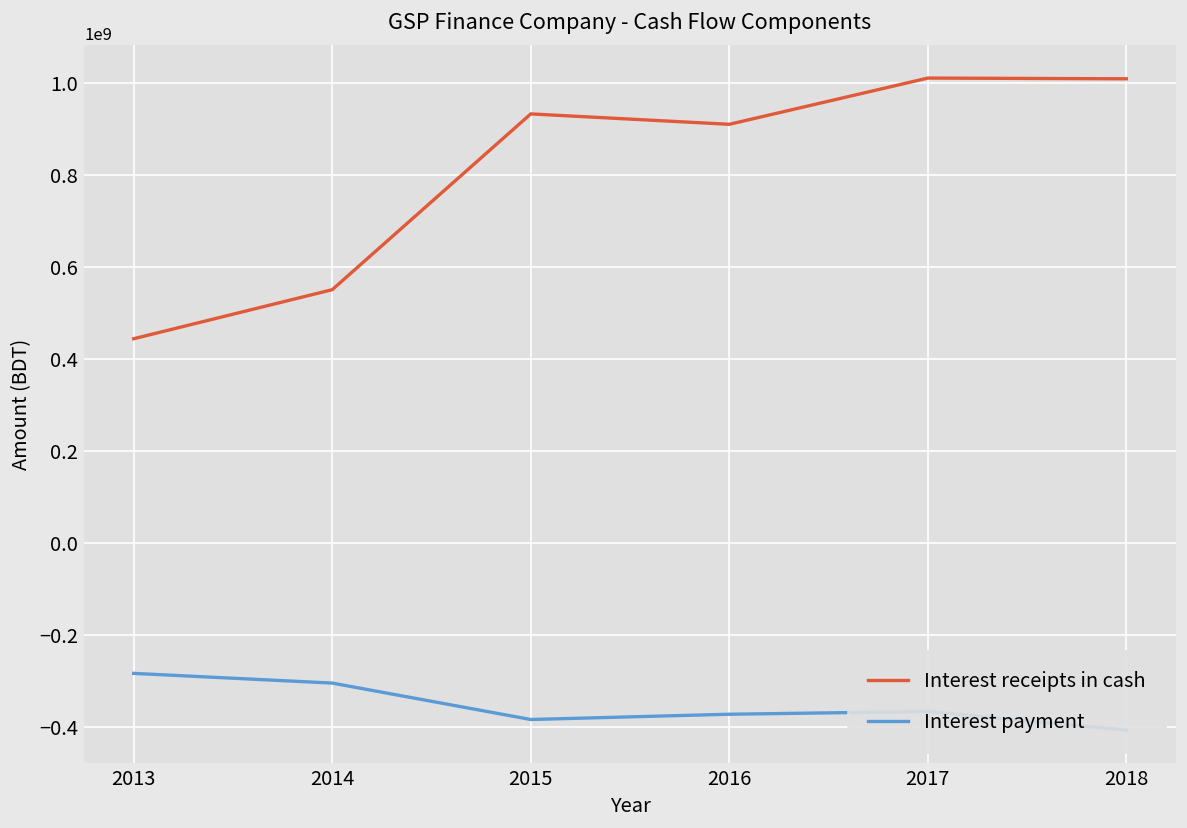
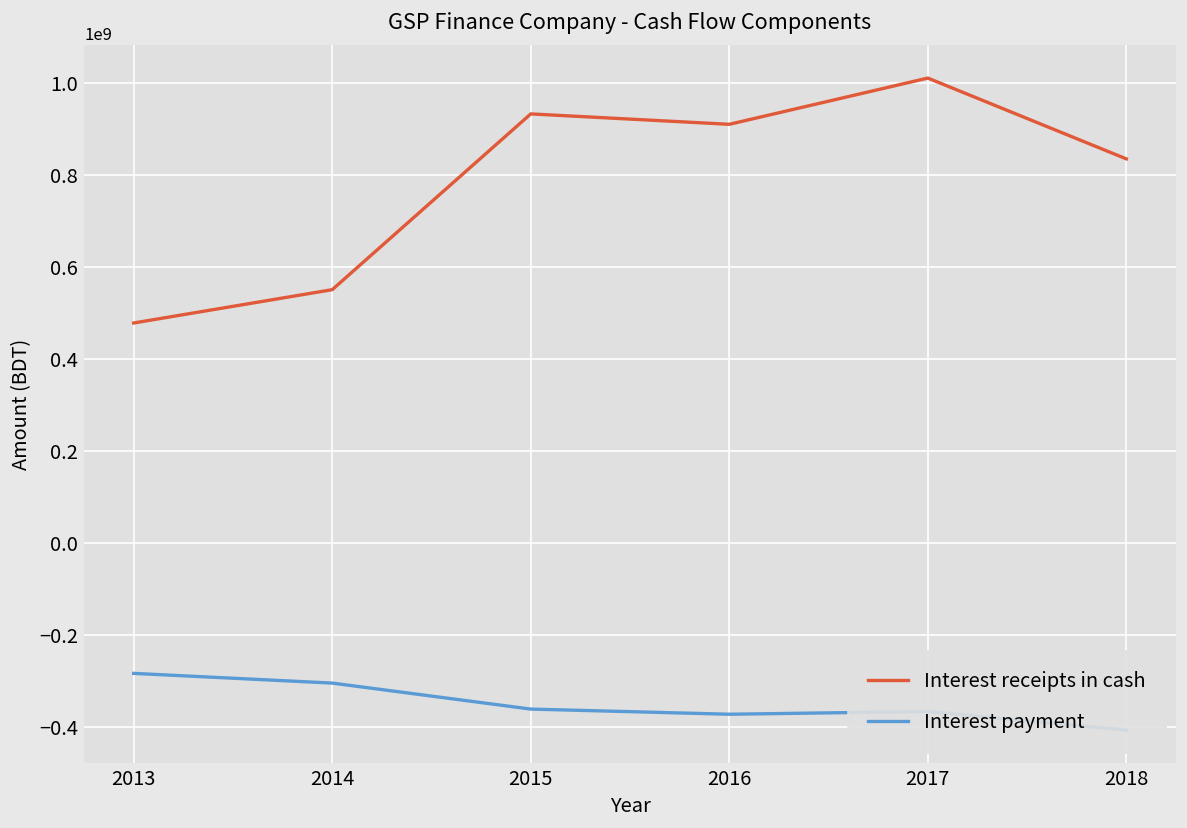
Interest receipts in cash, 2013: 440000000 -> 480000000
Interest payment, 2015: -380000000 -> -360000000
Interest receipts in cash, 2018: 1010000000 -> 840000000
